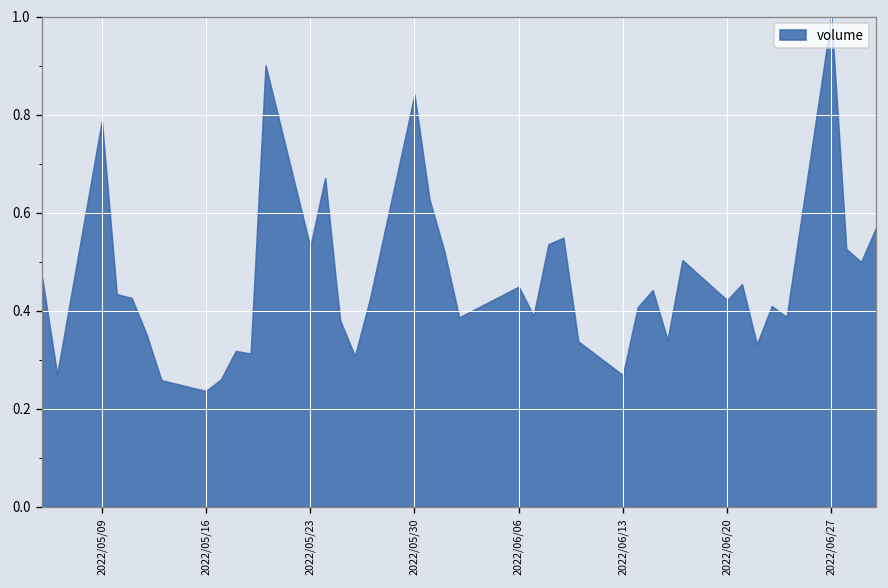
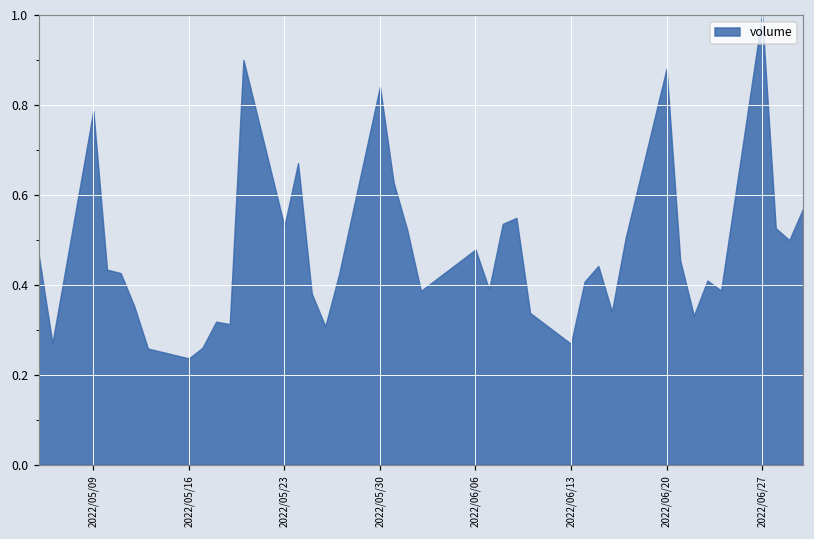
2022/06/06: 0.45 -> 0.48
2022/06/20: 0.42 -> 0.88
